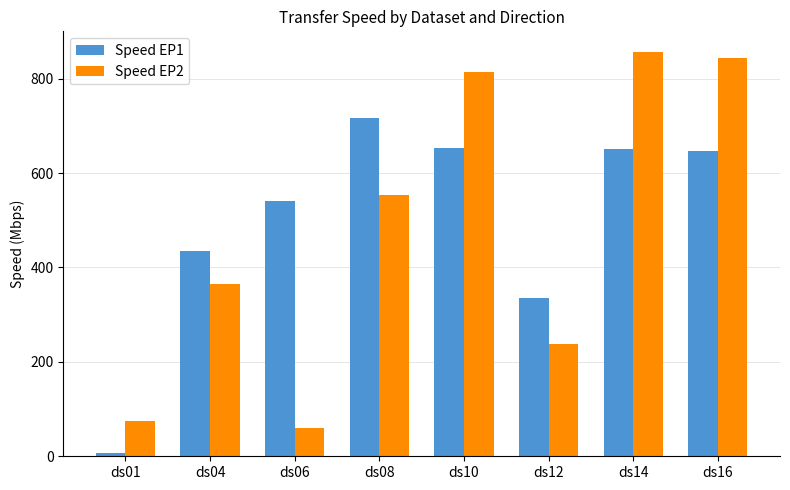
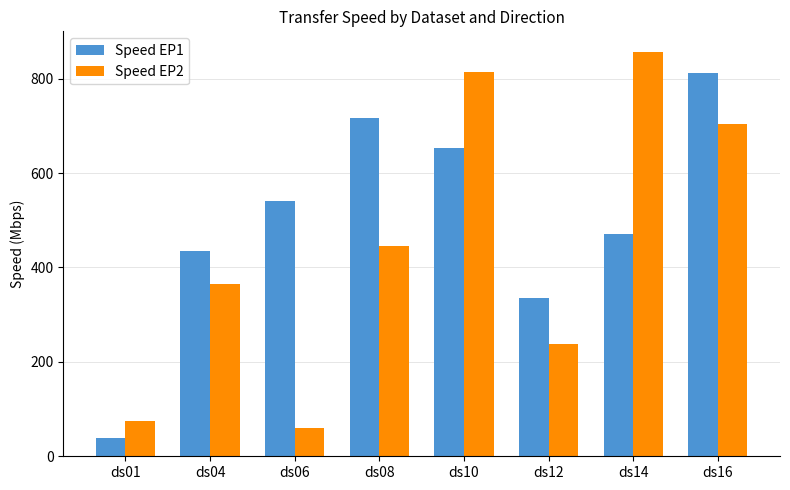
Speed EP1, ds01: 10 -> 40
Speed EP2, ds08: 550 -> 450
Speed EP1, ds14: 650 -> 470
Speed EP1, ds16: 650 -> 810
Speed EP2, ds16: 840 -> 700
